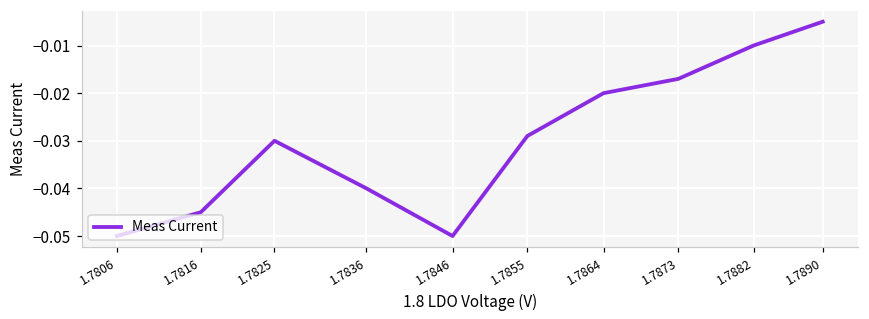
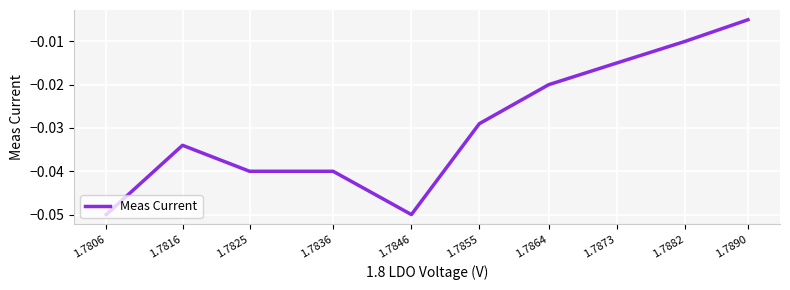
1.7816: -0.045 -> -0.034
1.7825: -0.03 -> -0.04
1.7873: -0.017 -> -0.015
